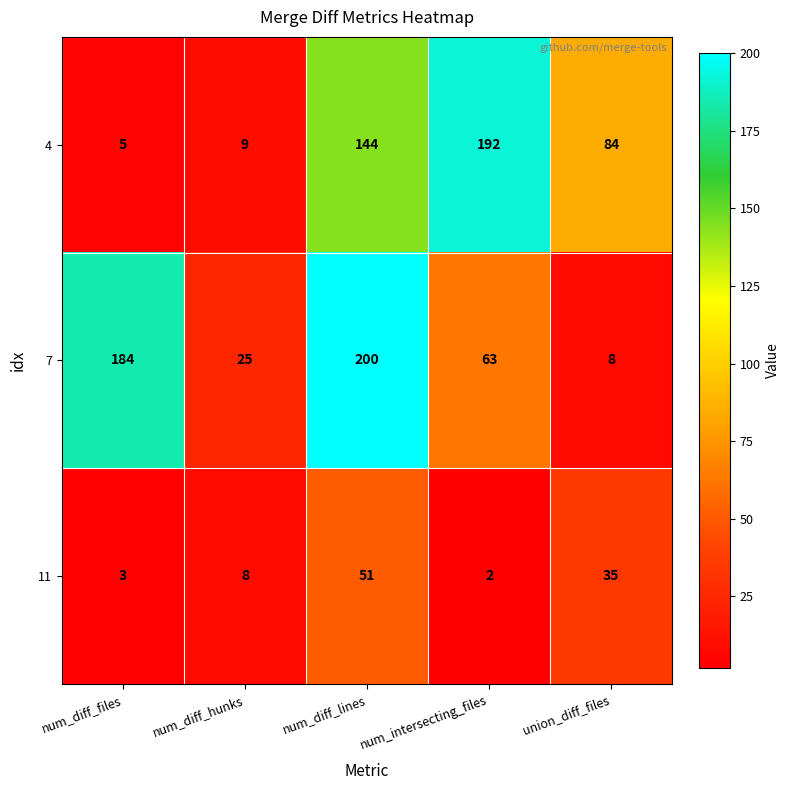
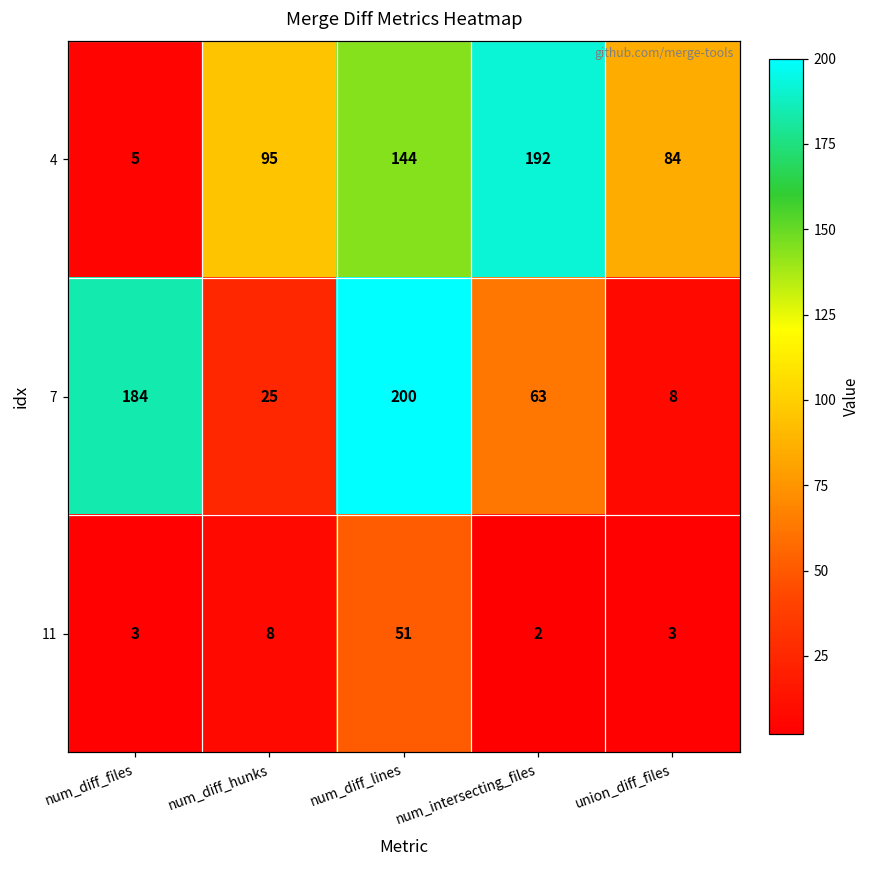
4, num_diff_hunks: 9 -> 95
11, union_diff_files: 35 -> 3
